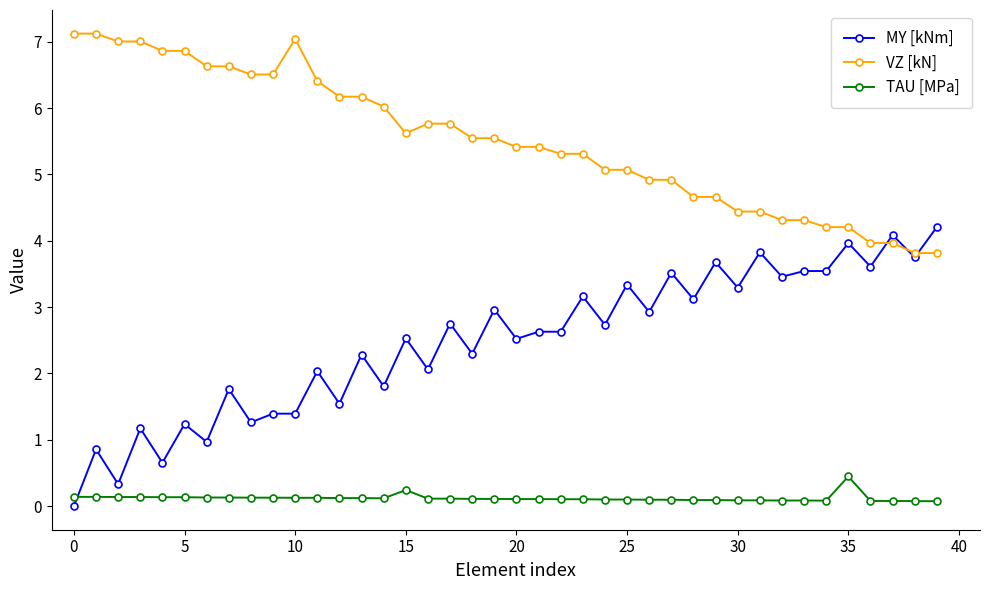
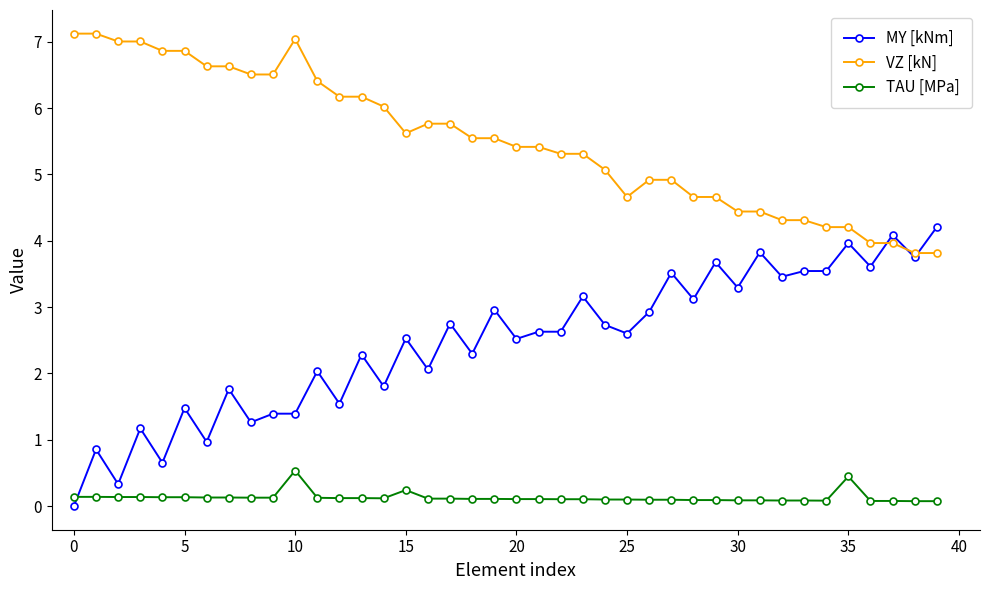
MY [kNm], 5: 1.2 -> 1.5
TAU [MPa], 10: 0.1 -> 0.5
MY [kNm], 25: 3.3 -> 2.6
VZ [kN], 25: 5.1 -> 4.7
